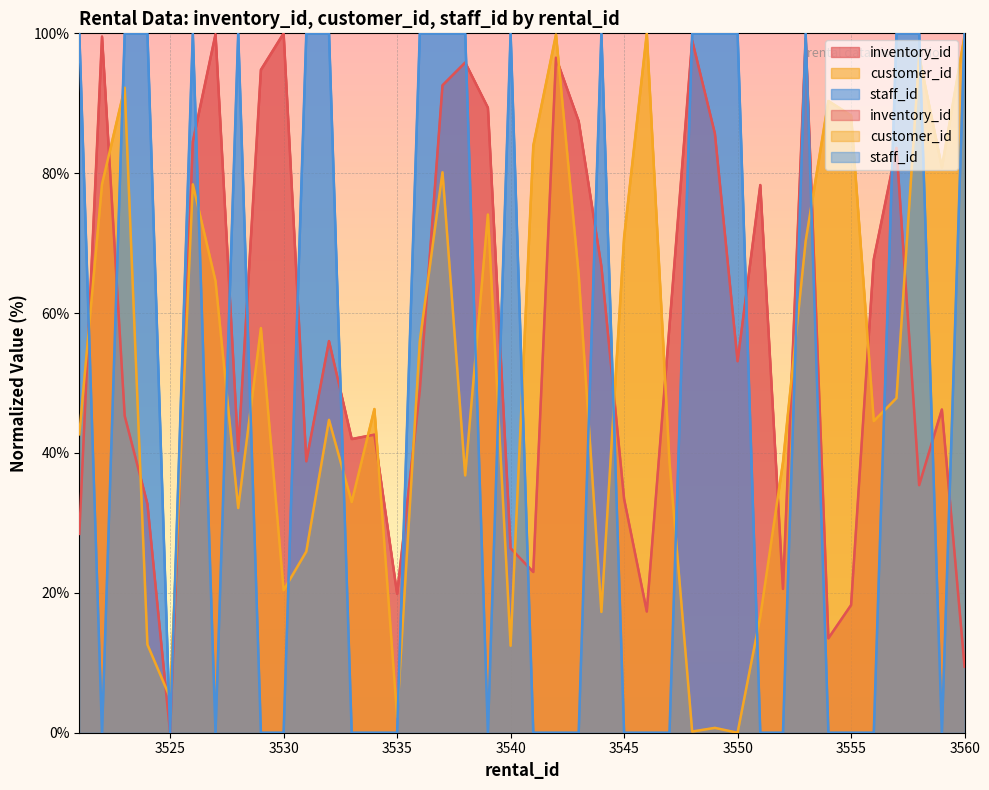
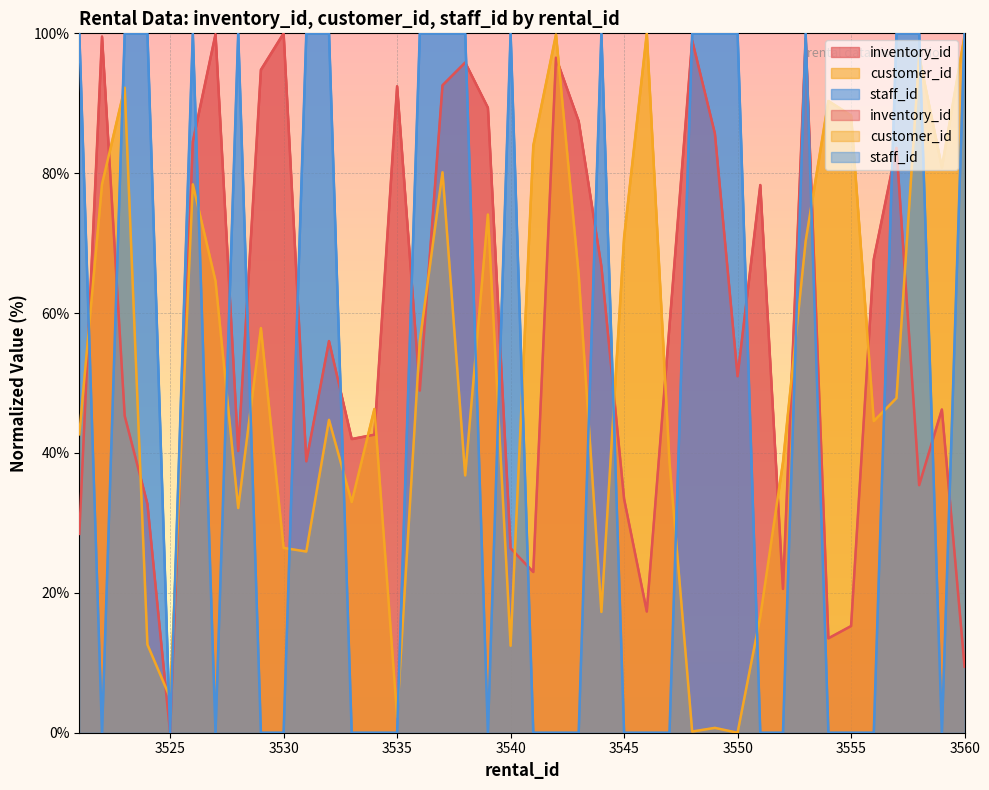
customer_id, 3530: 20% -> 26%
inventory_id, 3535: 20% -> 92%
inventory_id, 3550: 53% -> 51%
inventory_id, 3555: 18% -> 15%
